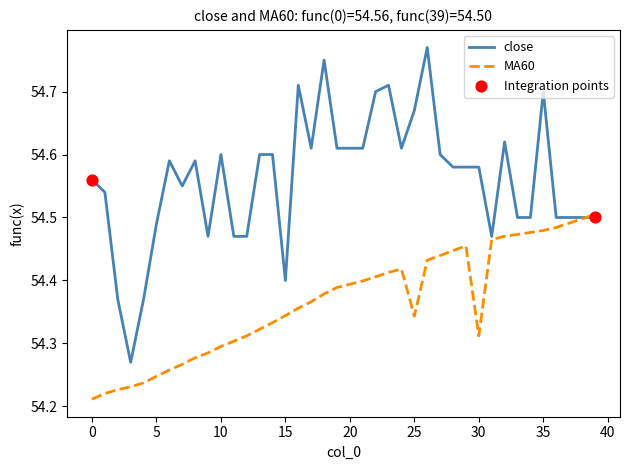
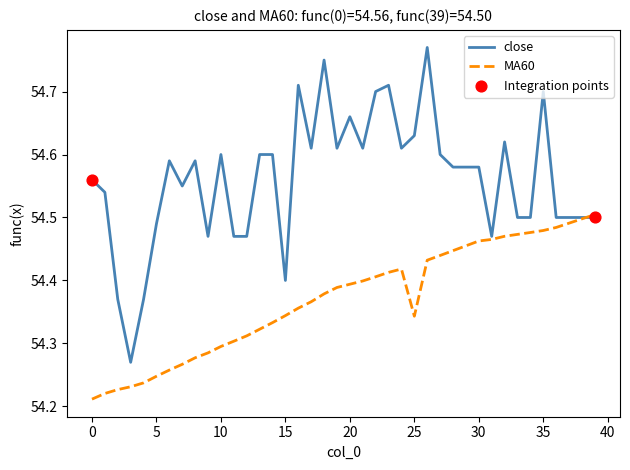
close, 20: 54.61 -> 54.66
close, 25: 54.67 -> 54.63
MA60, 30: 54.31 -> 54.46
